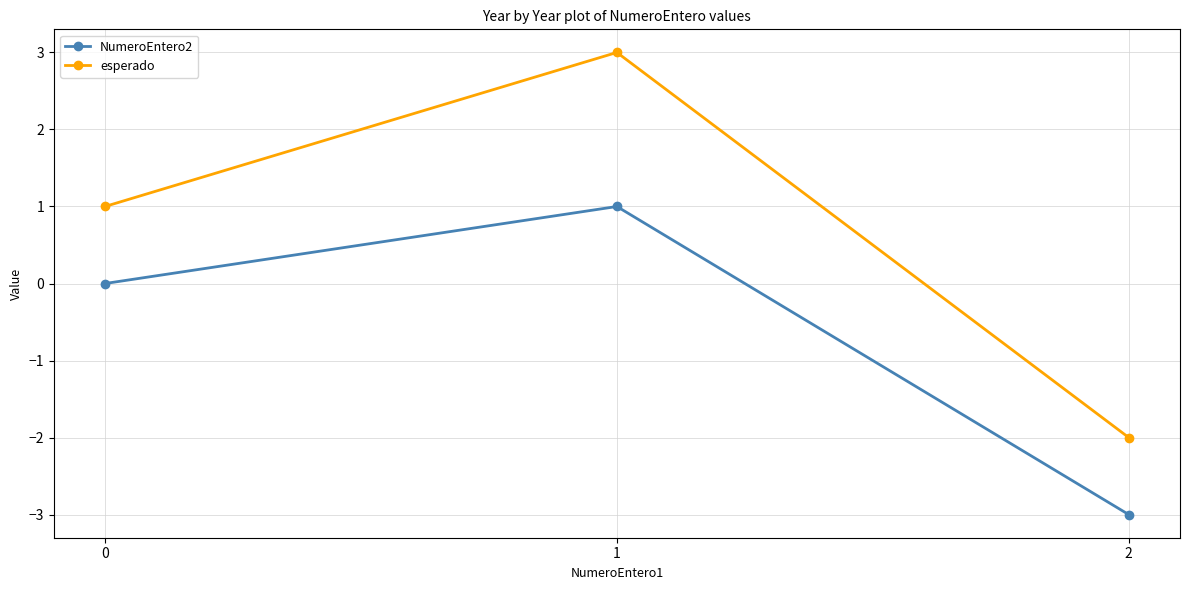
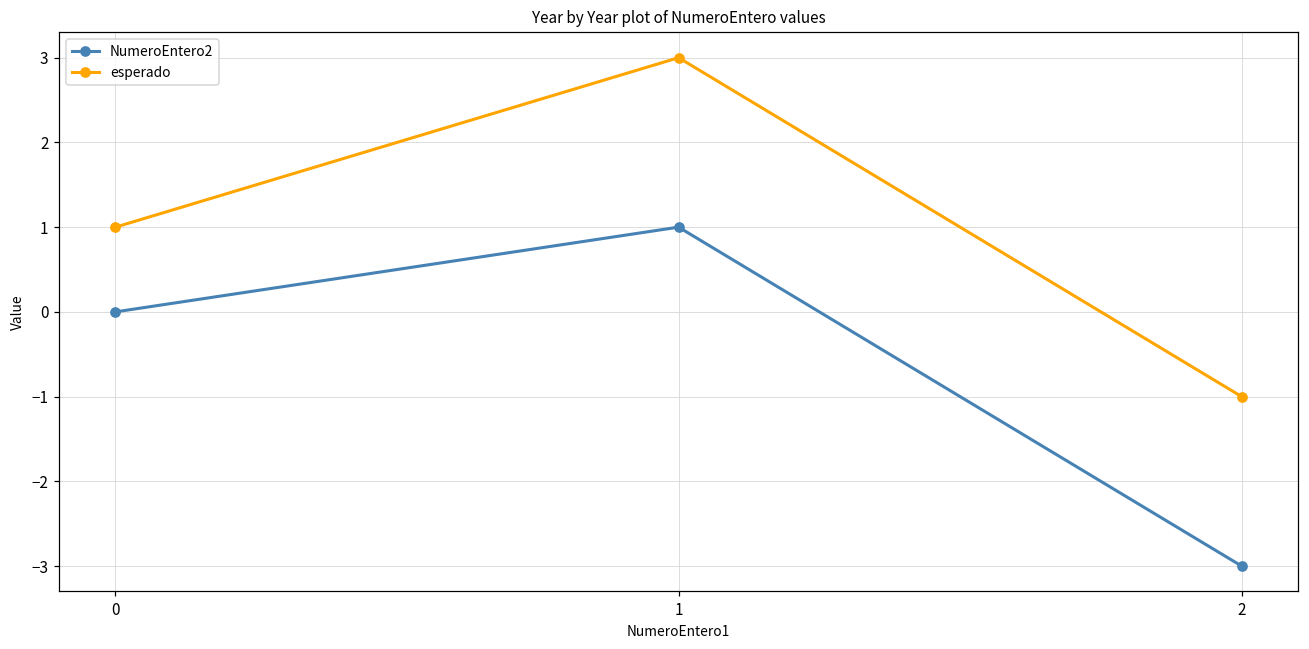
esperado, 2: -2 -> -1
